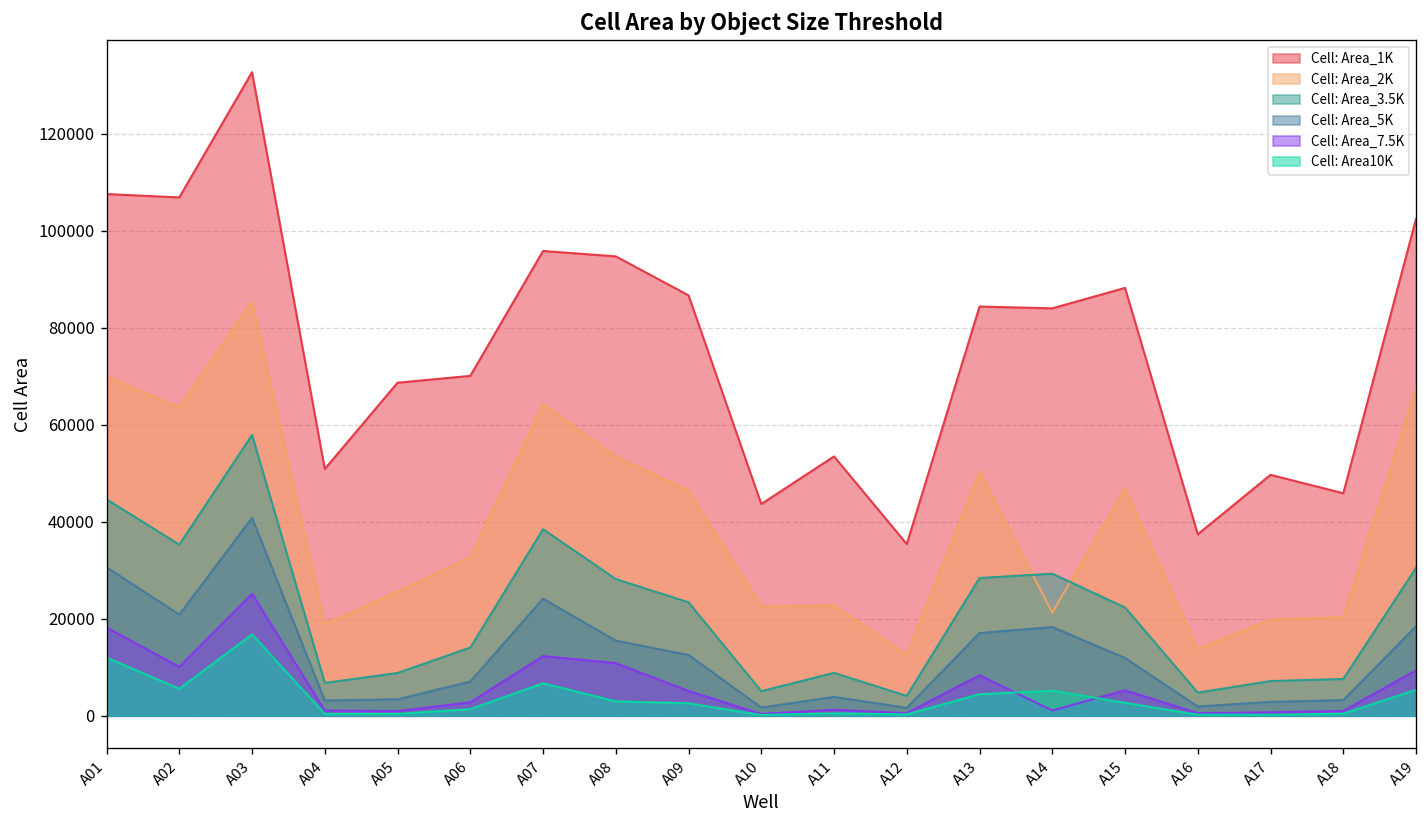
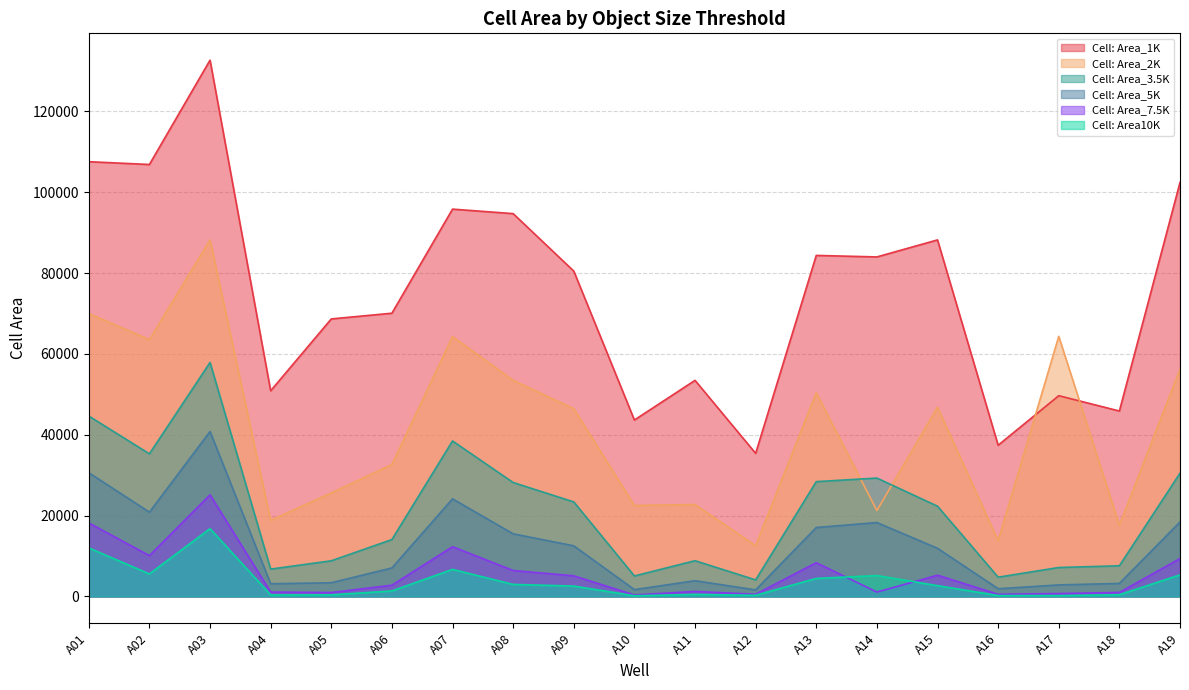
Cell: Area_2K, A03: 85000 -> 88000
Cell: Area_7.5K, A08: 11000 -> 6000
Cell: Area_1K, A09: 87000 -> 80000
Cell: Area_2K, A17: 20000 -> 64000
Cell: Area_2K, A18: 20000 -> 18000
Cell: Area_2K, A19: 68000 -> 56000
